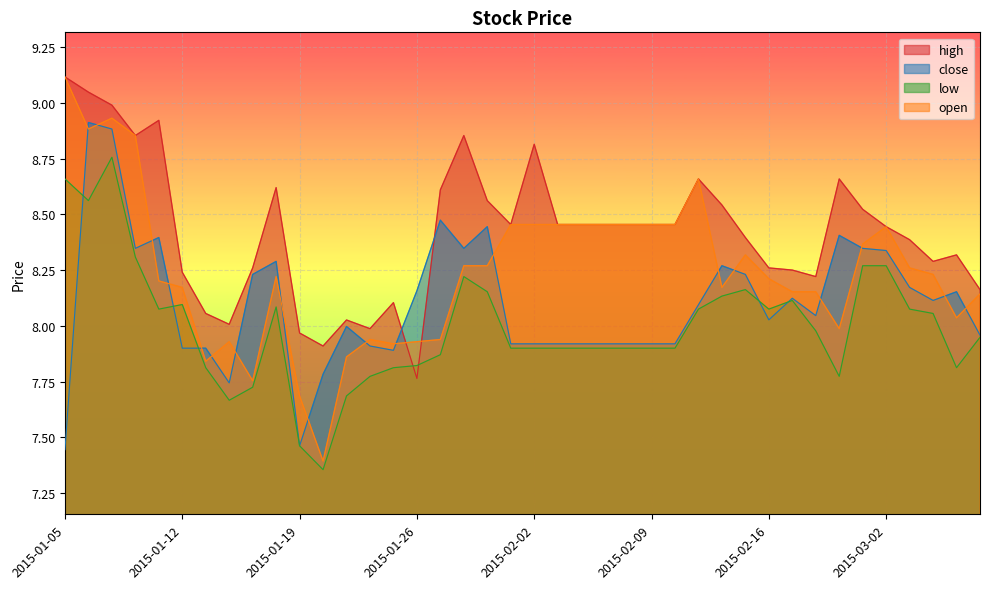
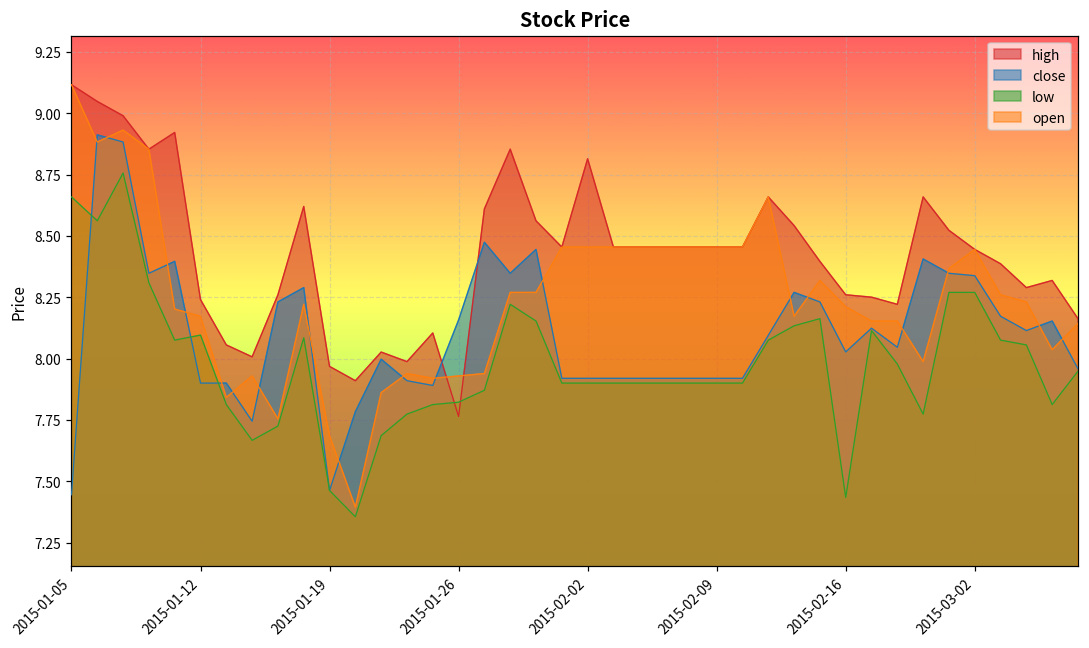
low, 2015-02-16: 8.08 -> 7.43
